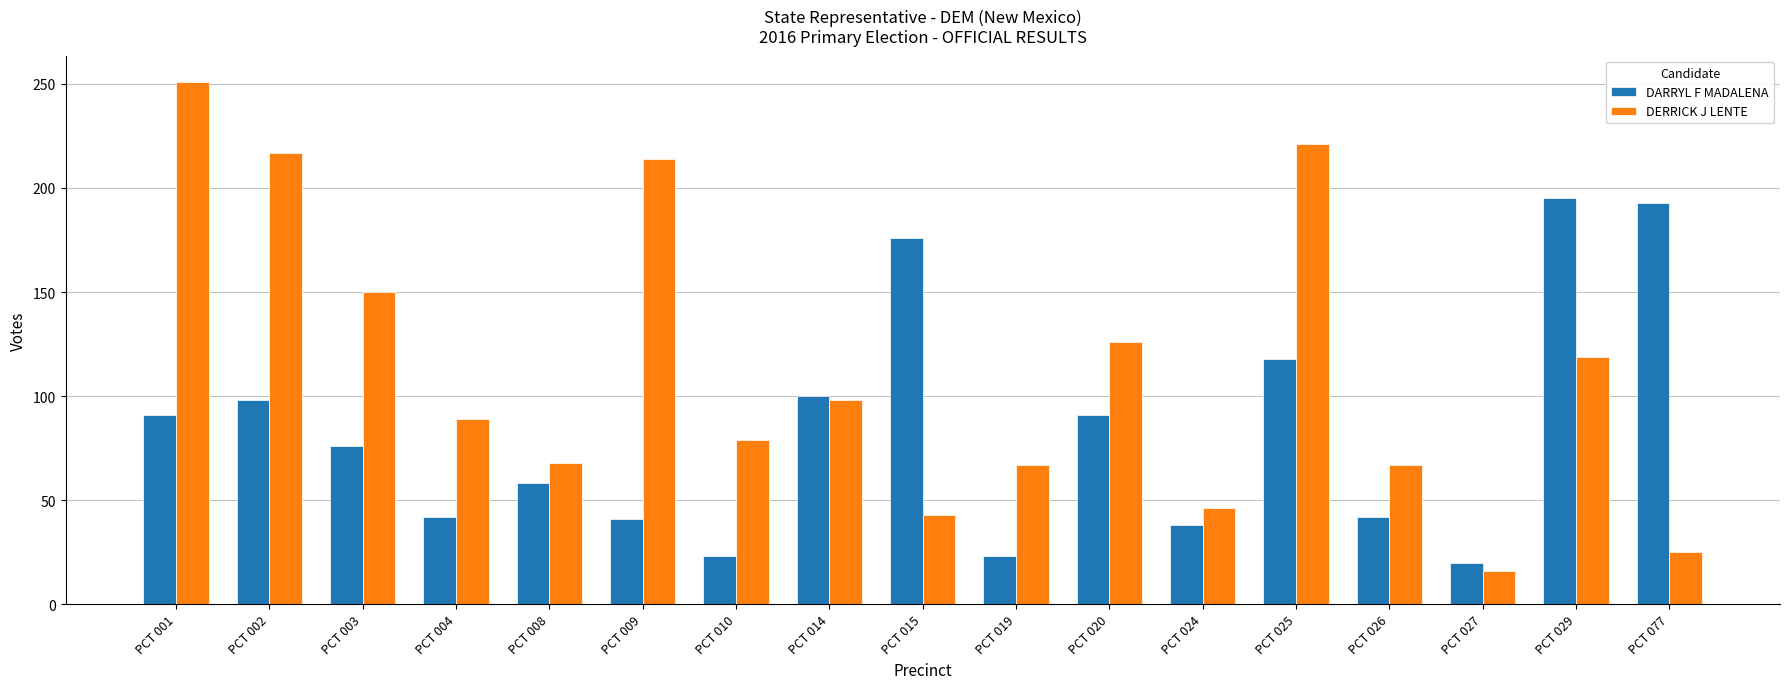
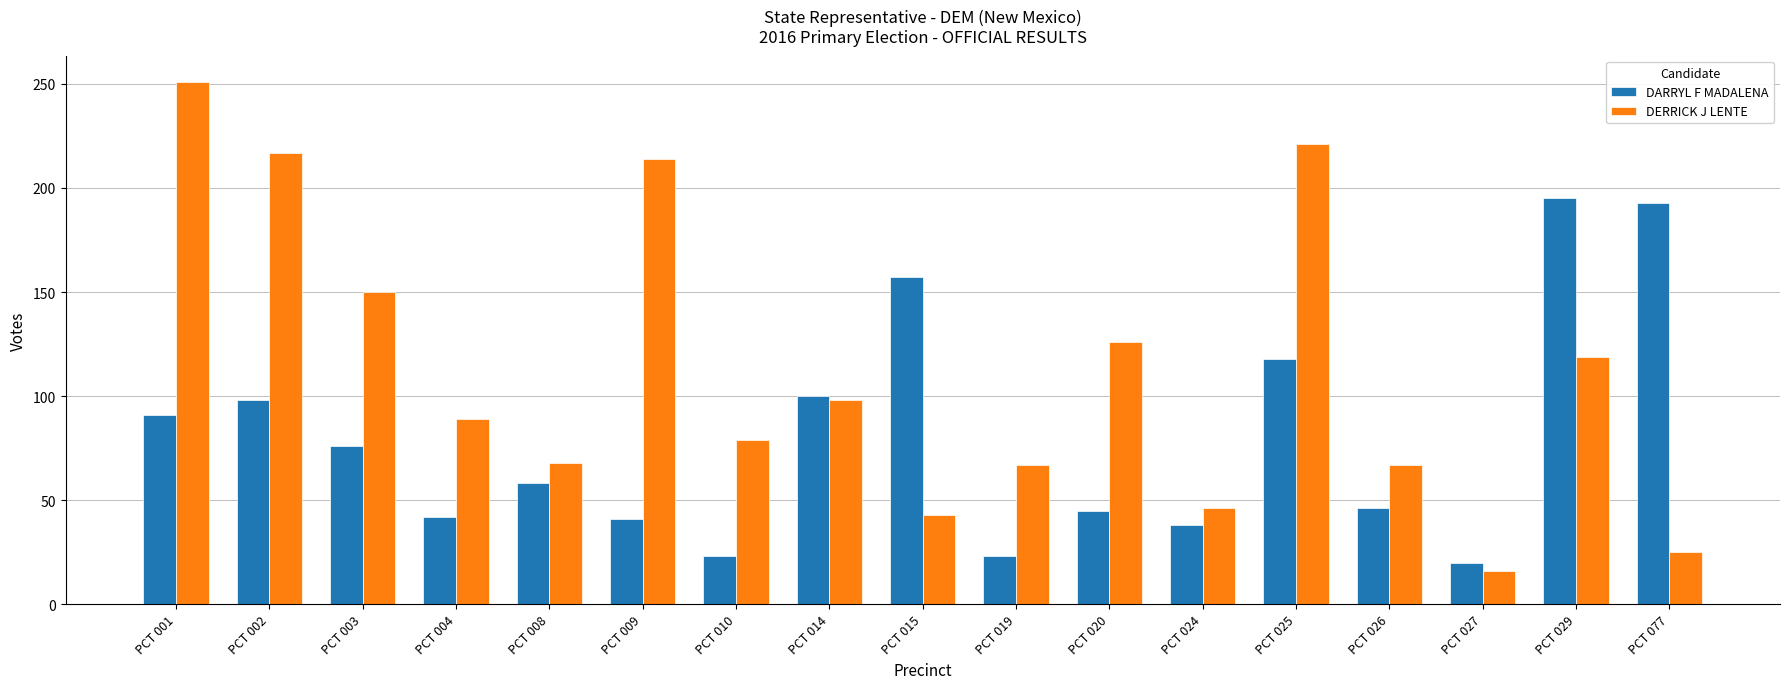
DARRYL F MADALENA, PCT 015: 176 -> 157
DARRYL F MADALENA, PCT 020: 91 -> 45
DARRYL F MADALENA, PCT 026: 42 -> 46
